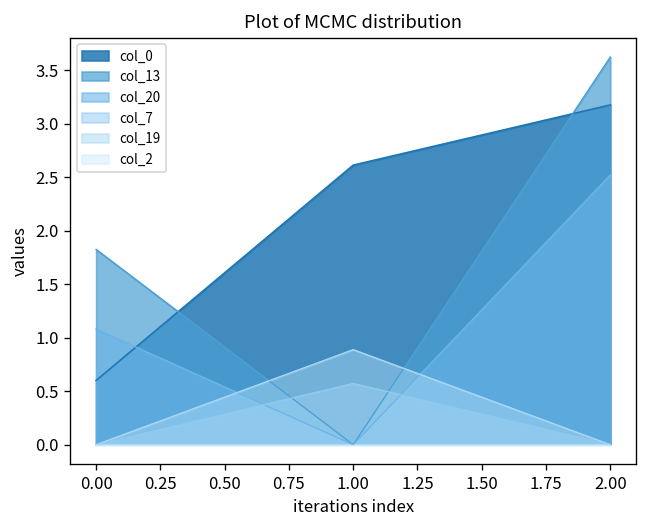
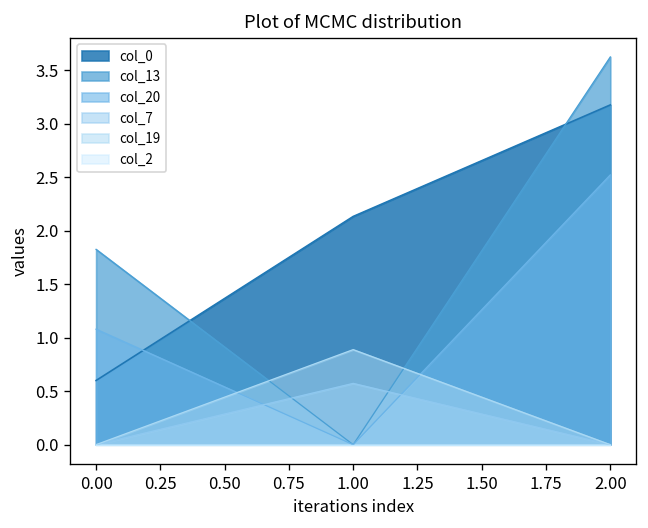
col_0, 1.00: 2.6 -> 2.1
